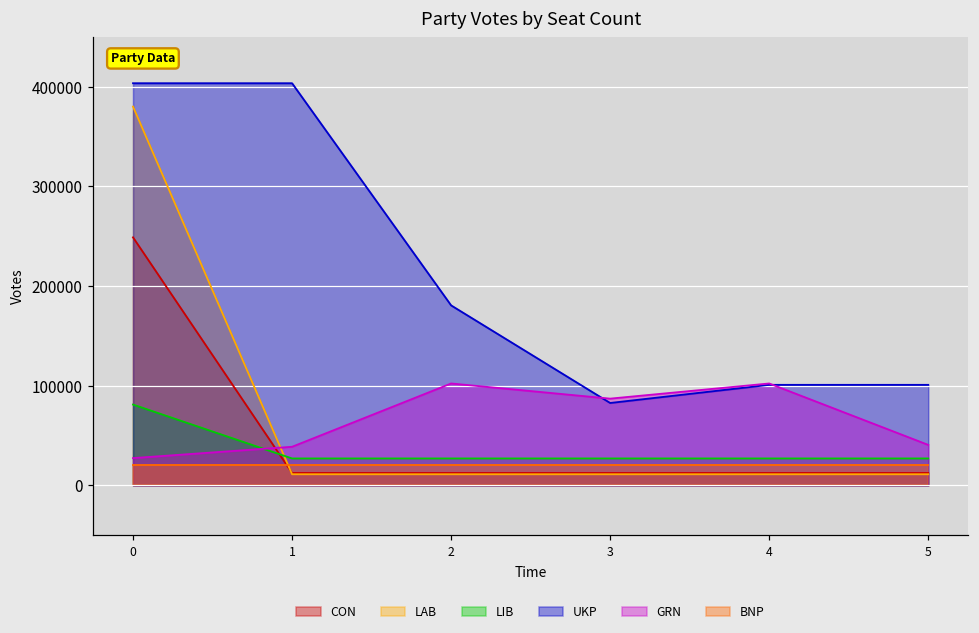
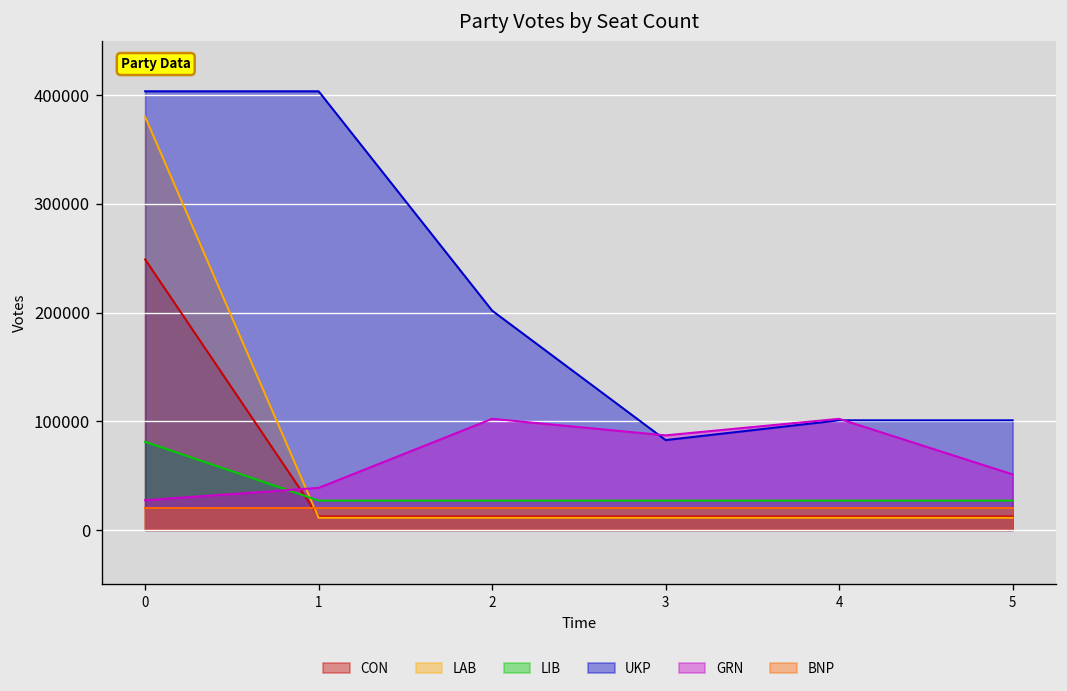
UKP, 2: 180000 -> 200000
GRN, 5: 40000 -> 50000
